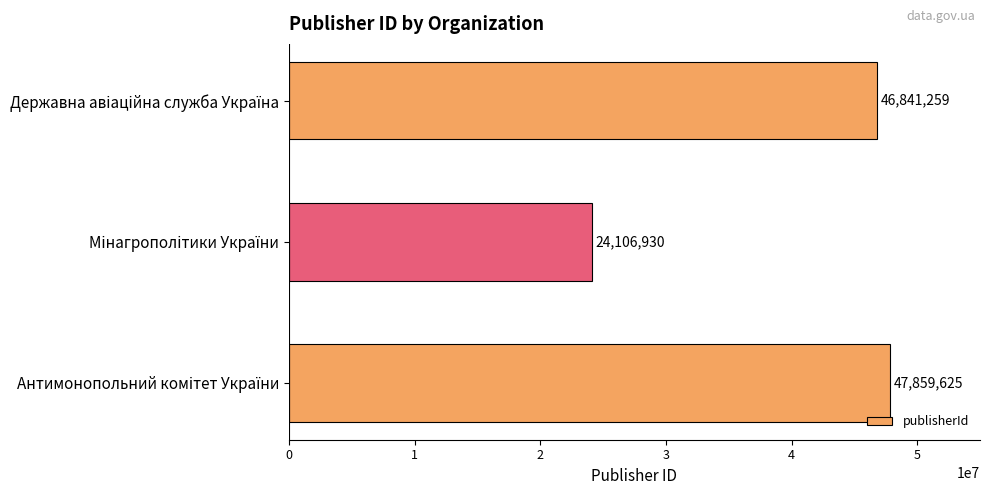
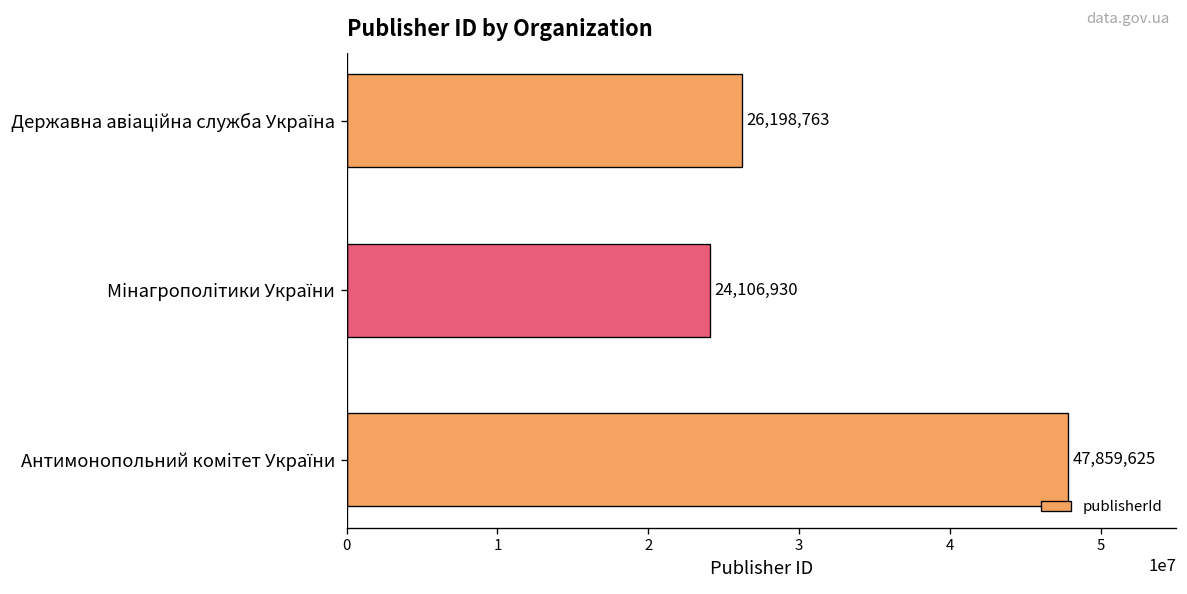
Державна авіаційна служба Україна: 46,841,259 -> 26,198,763
